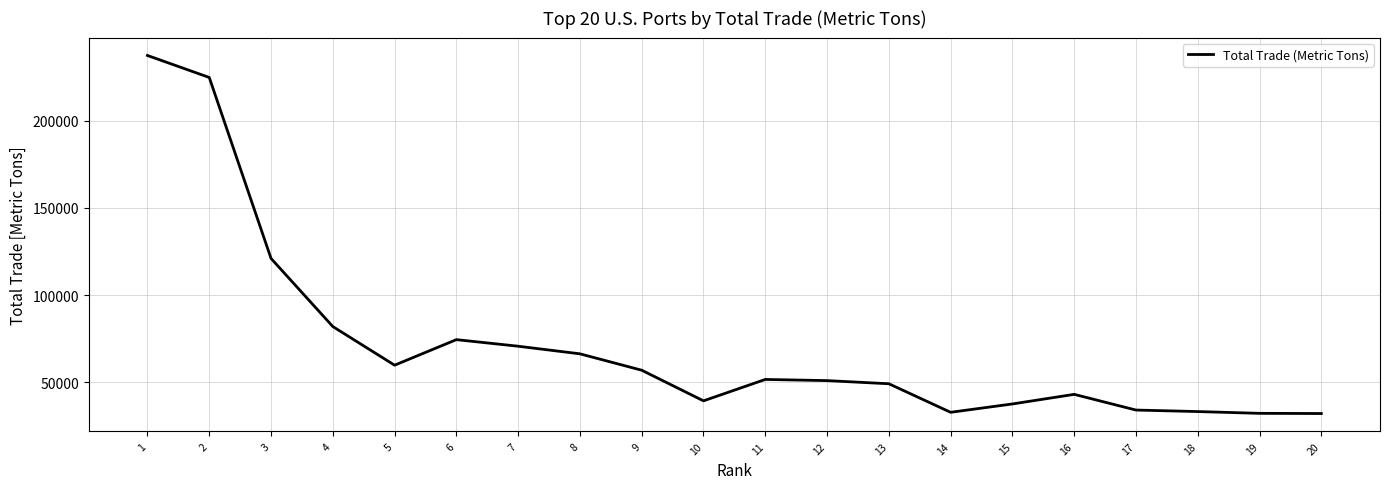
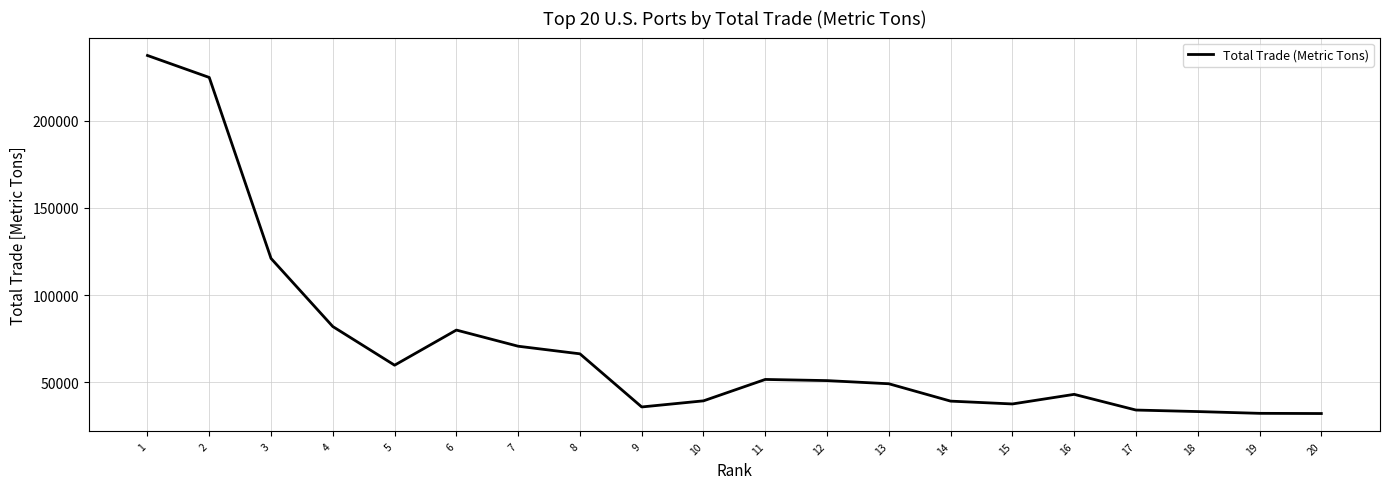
6: 74000 -> 80000
9: 57000 -> 36000
14: 33000 -> 39000
